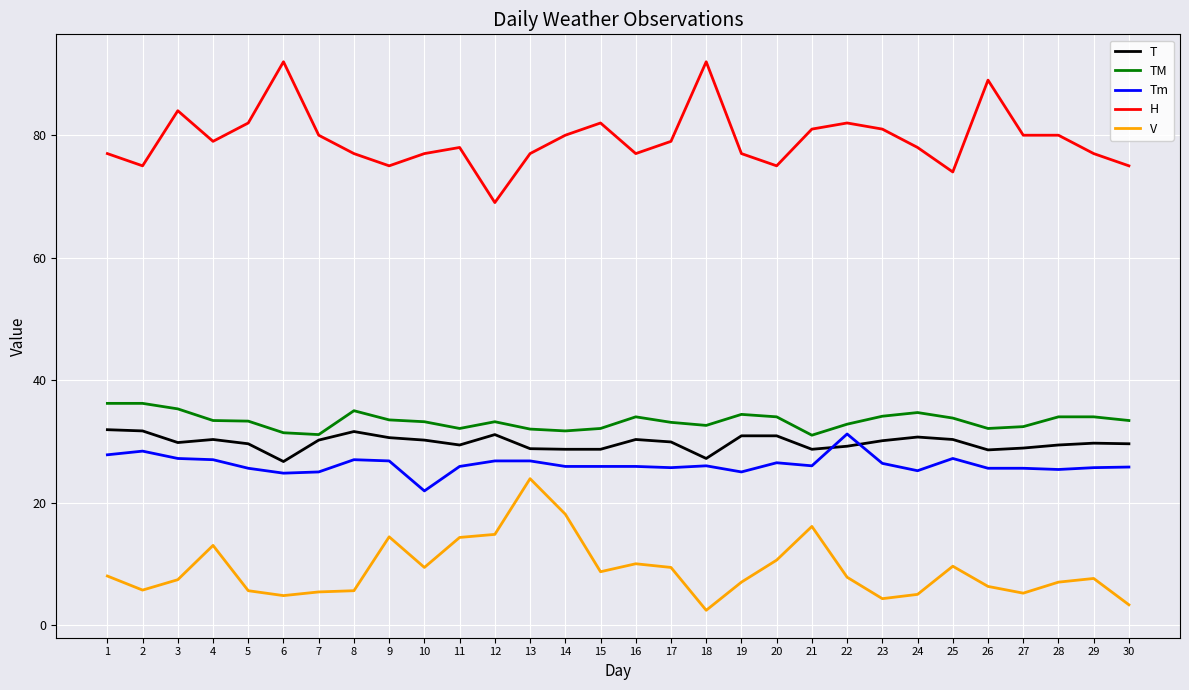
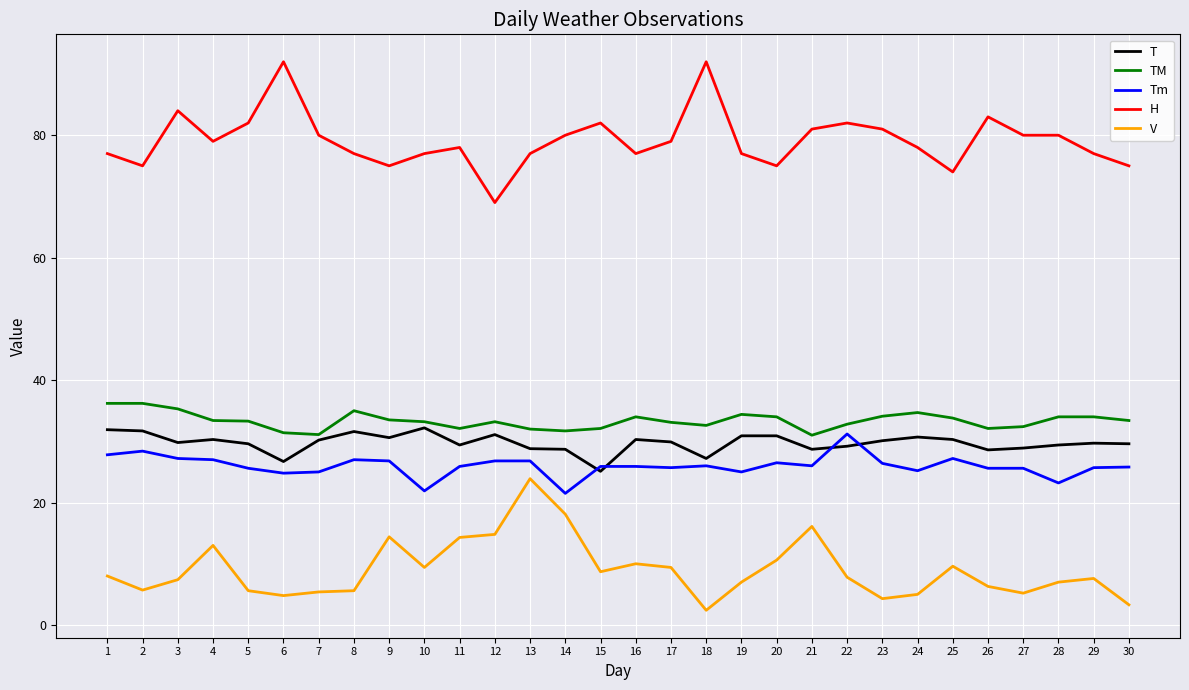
T, 10: 30 -> 32
Tm, 14: 26 -> 22
T, 15: 29 -> 25
H, 26: 89 -> 83
Tm, 28: 25 -> 23
